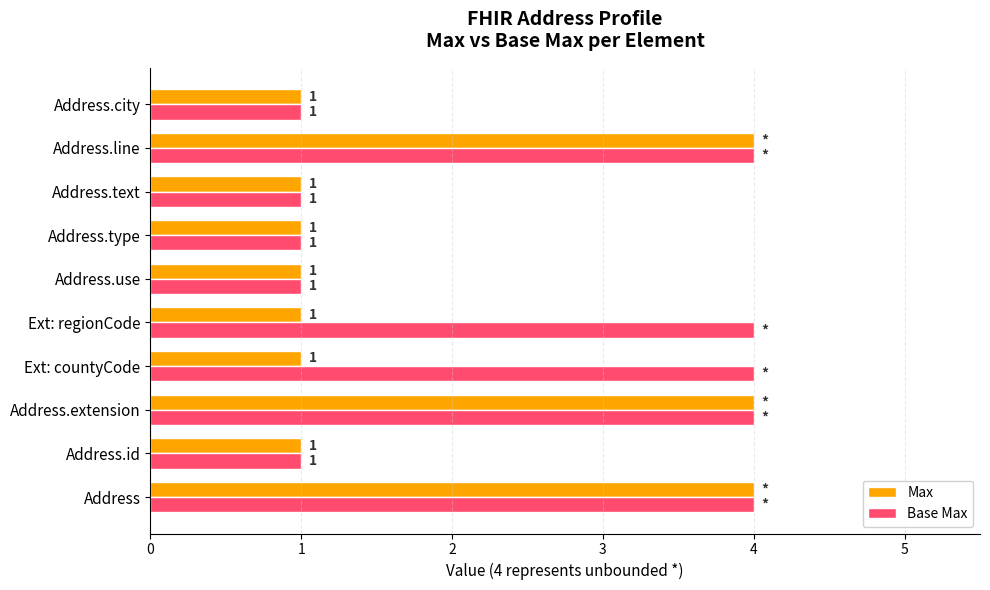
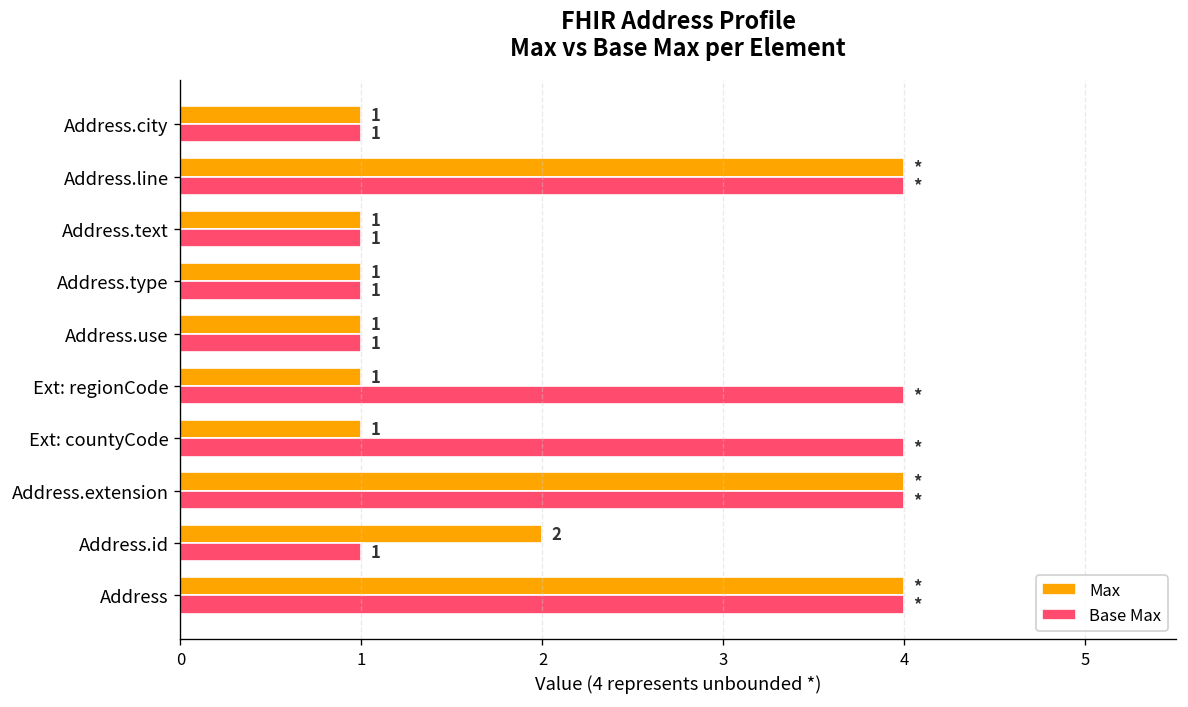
Max, Address.id: 1 -> 2
